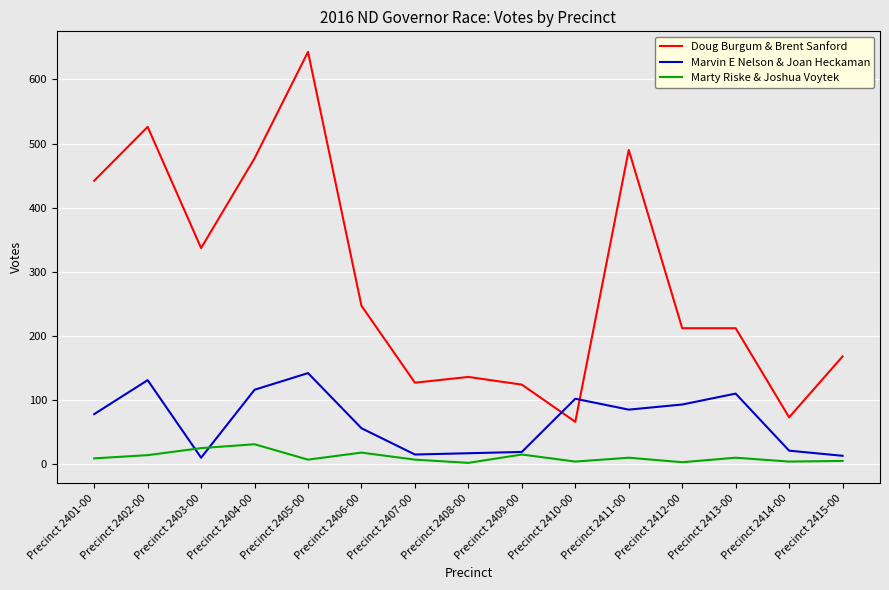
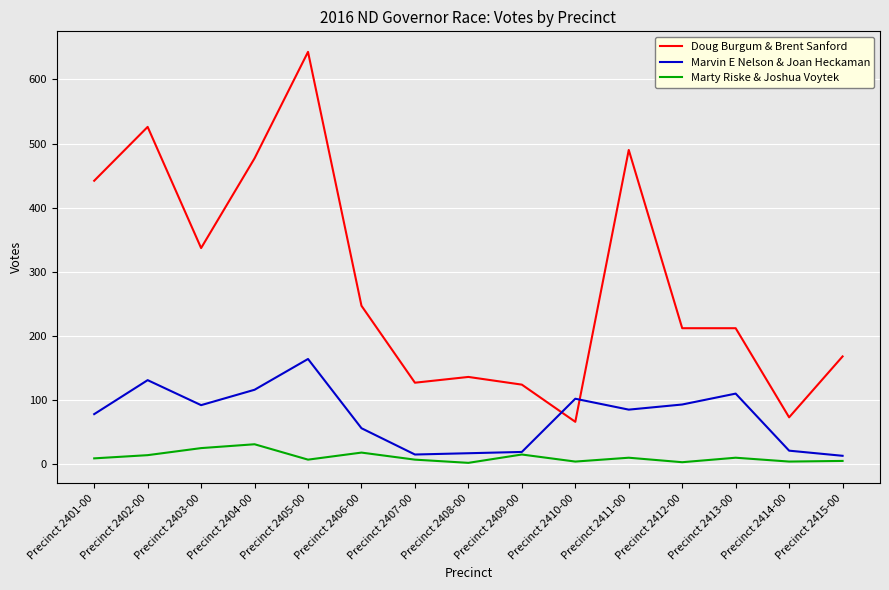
Marvin E Nelson & Joan Heckaman, Precinct 2403-00: 10 -> 90
Marvin E Nelson & Joan Heckaman, Precinct 2405-00: 140 -> 160
